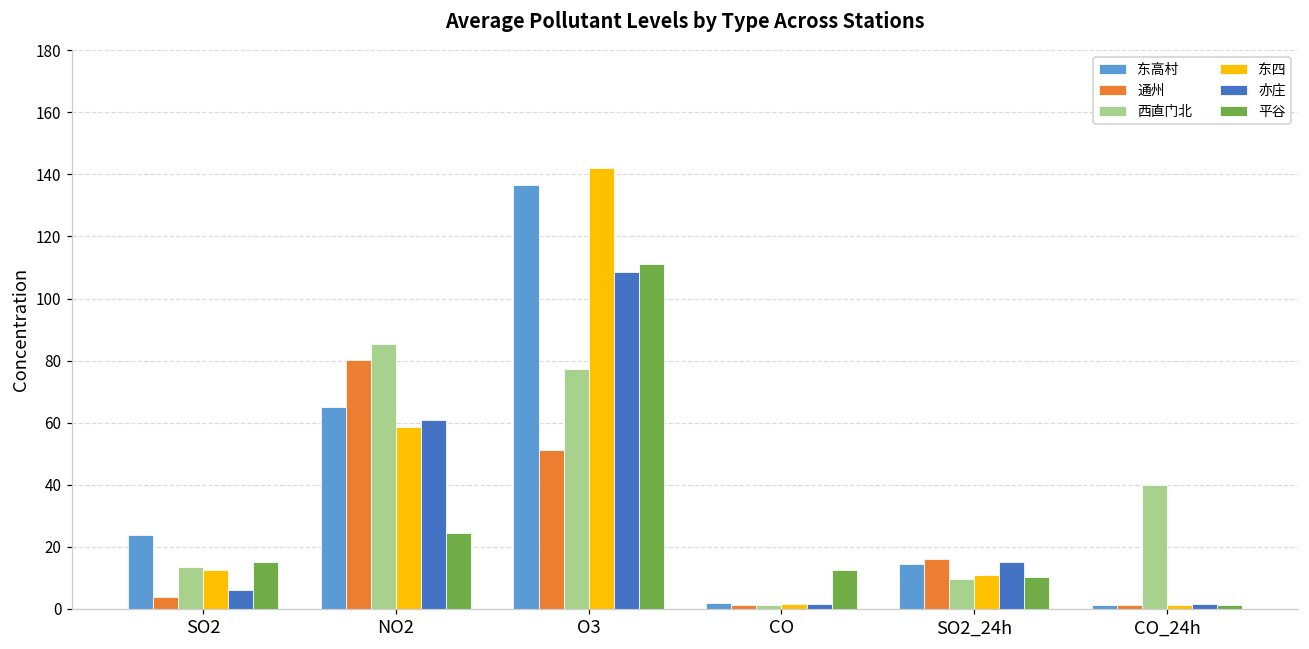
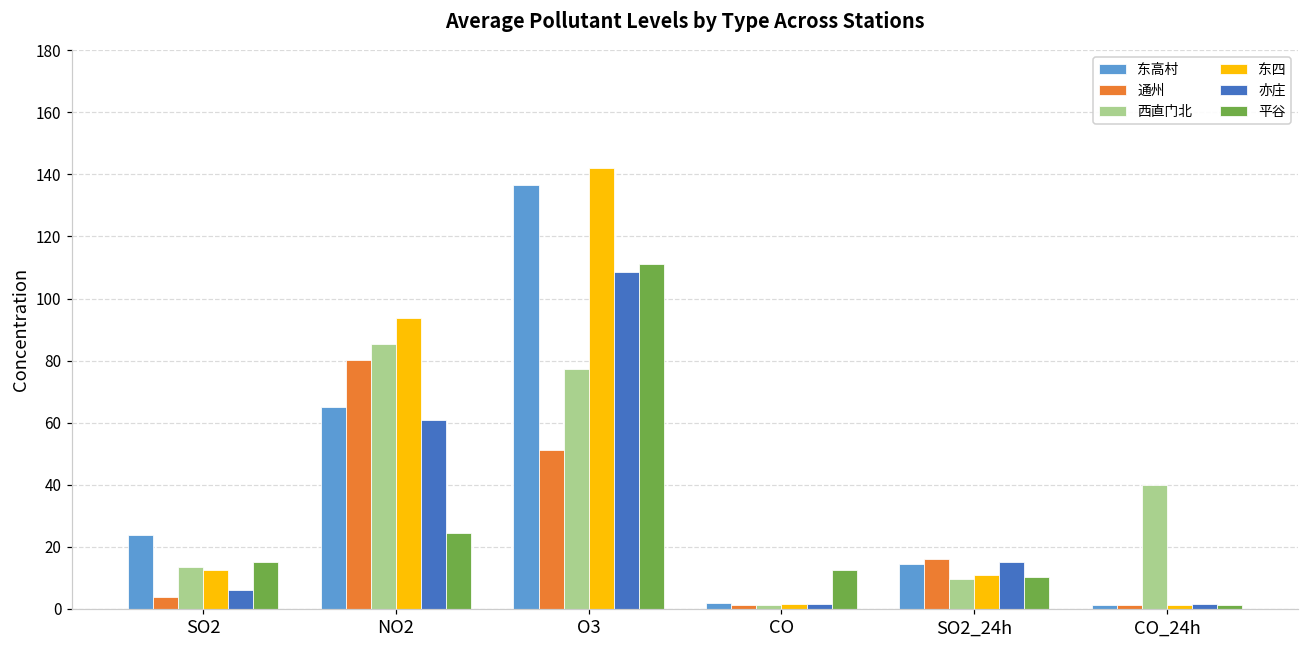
东四, NO2: 59 -> 94
